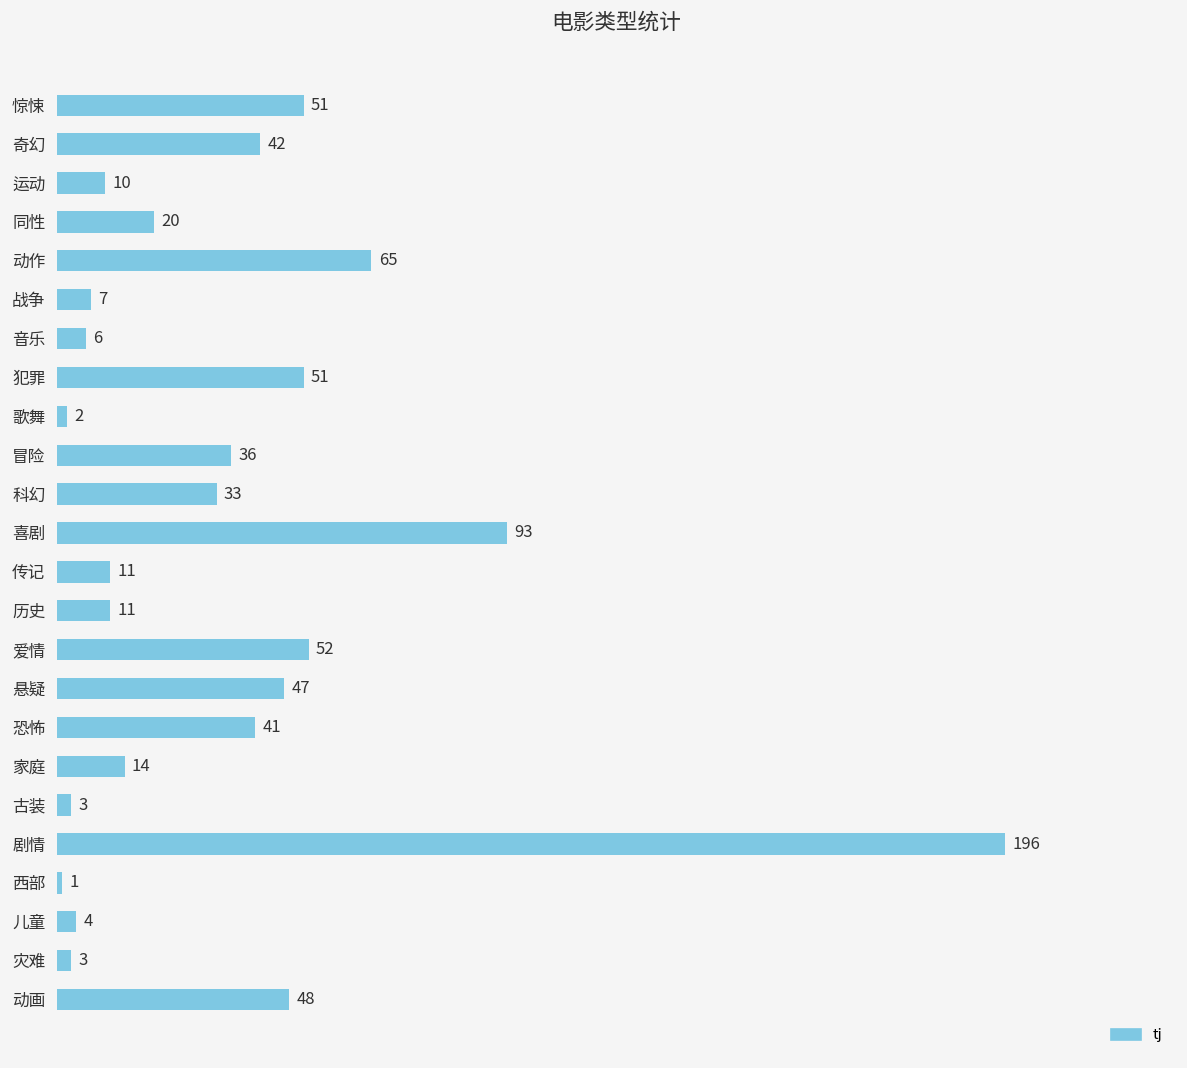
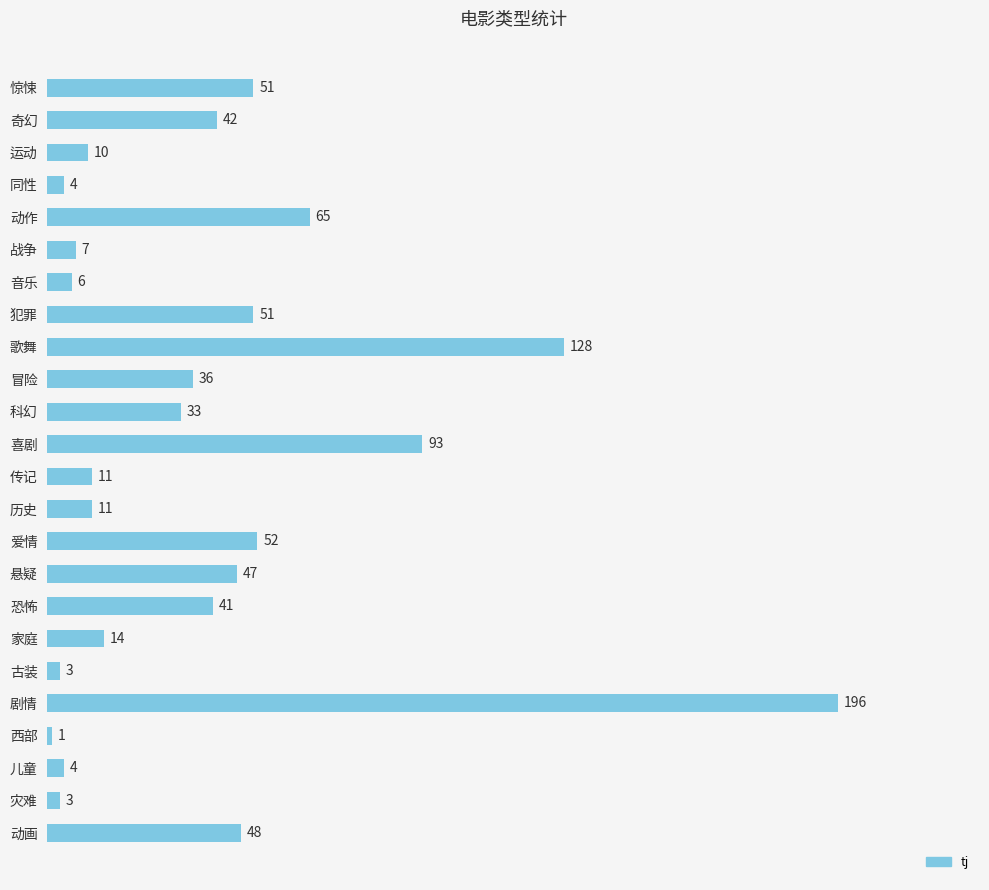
同性: 20 -> 4
歌舞: 2 -> 128
